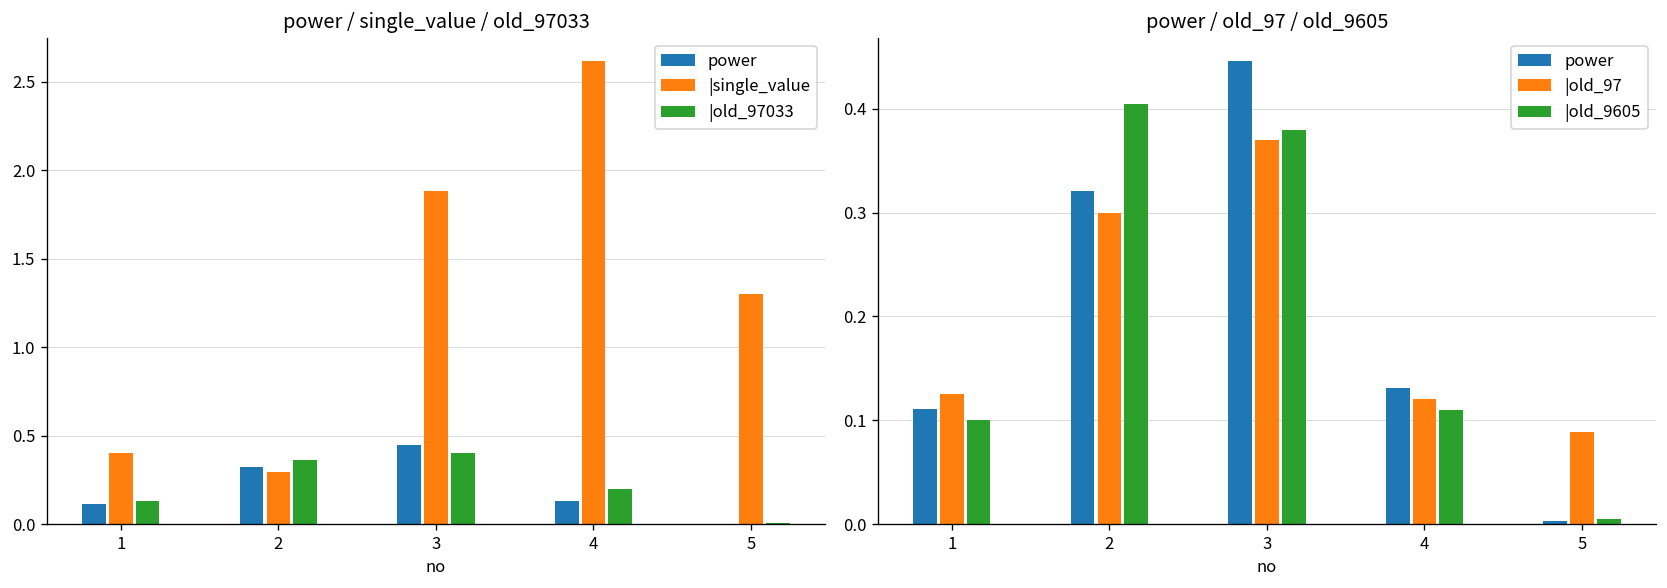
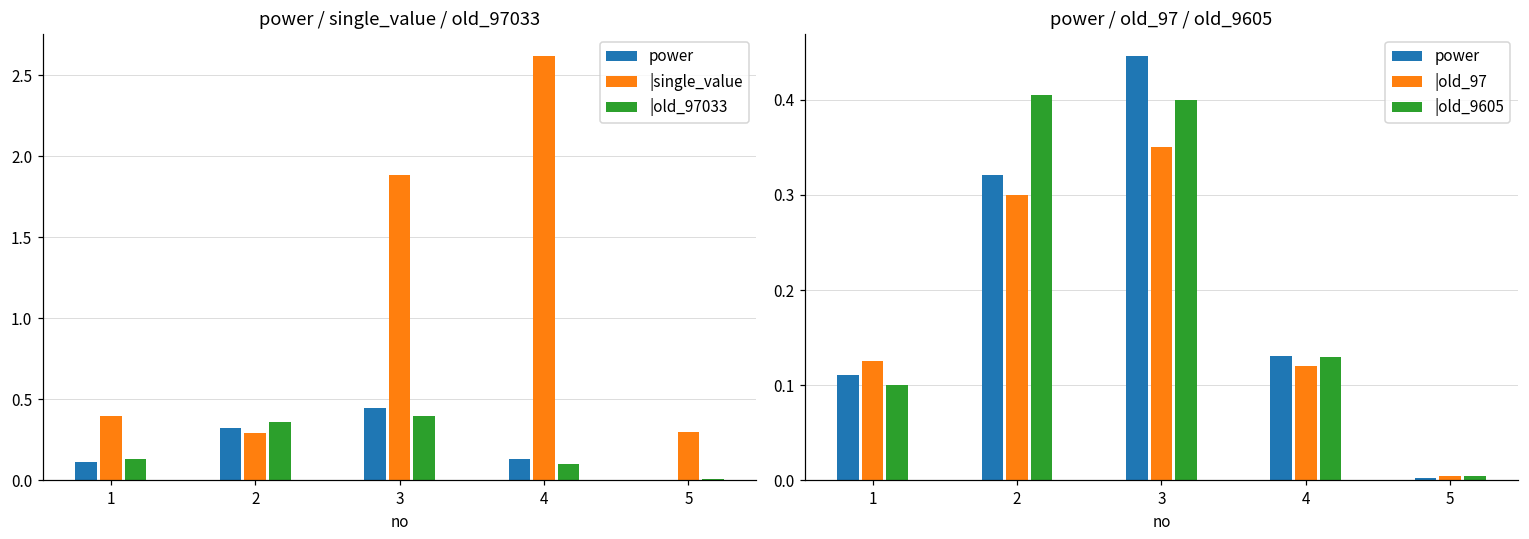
power / single_value / old_97033, |old_97033, 4: 0.2 -> 0.1
power / single_value / old_97033, |single_value, 5: 1.3 -> 0.3
power / old_97 / old_9605, |old_97, 3: 0.37 -> 0.35
power / old_97 / old_9605, |old_9605, 3: 0.38 -> 0.40
power / old_97 / old_9605, |old_9605, 4: 0.11 -> 0.13
power / old_97 / old_9605, |old_97, 5: 0.09 -> 0.01
